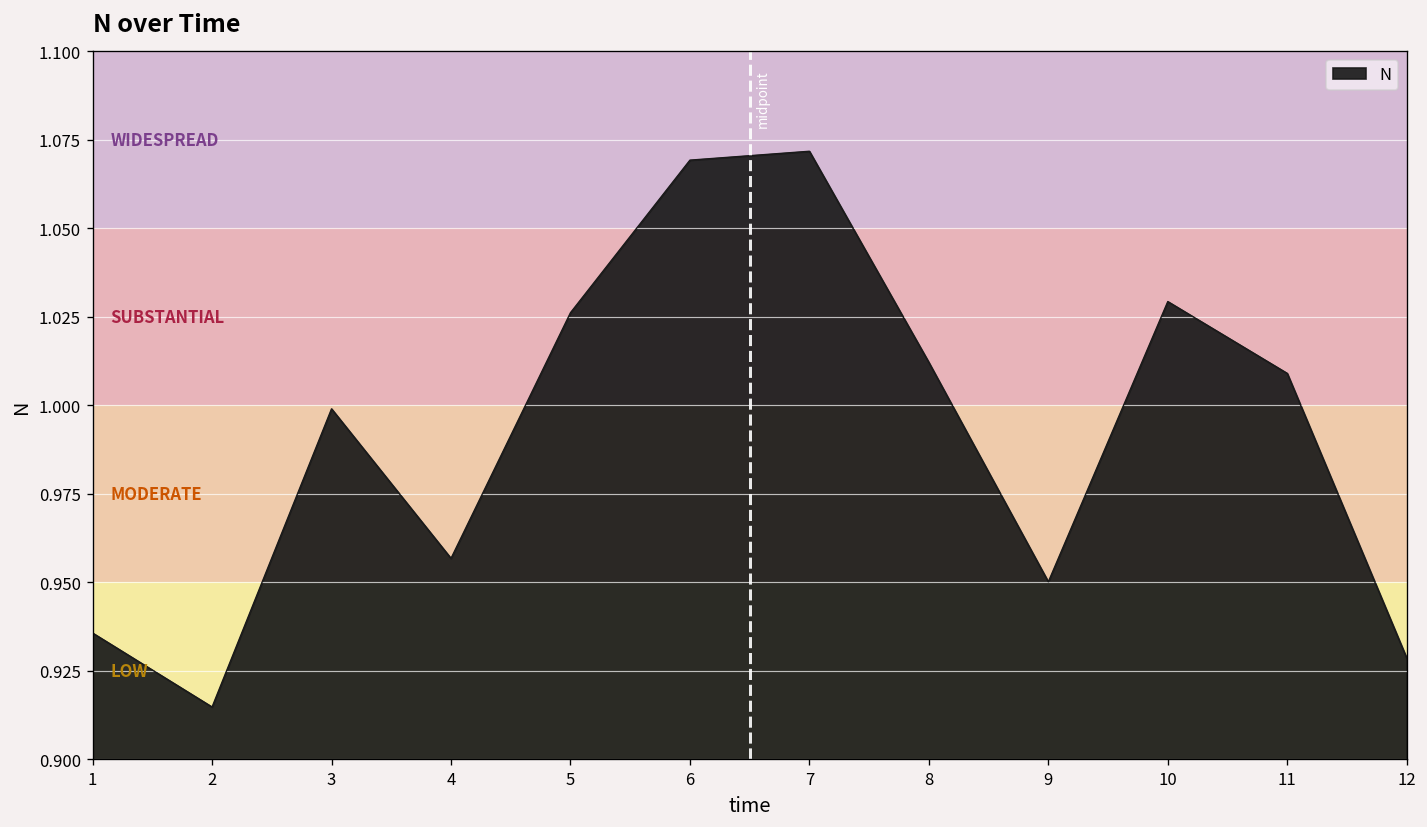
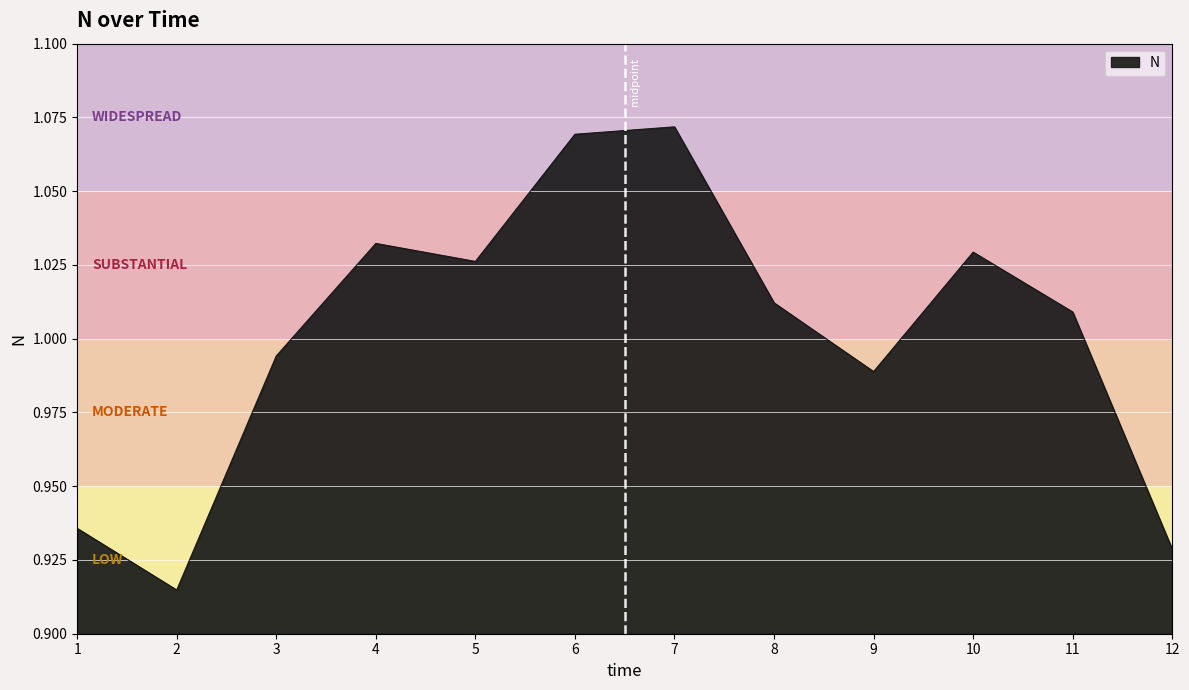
3: 0.999 -> 0.994
4: 0.957 -> 1.032
9: 0.950 -> 0.989
